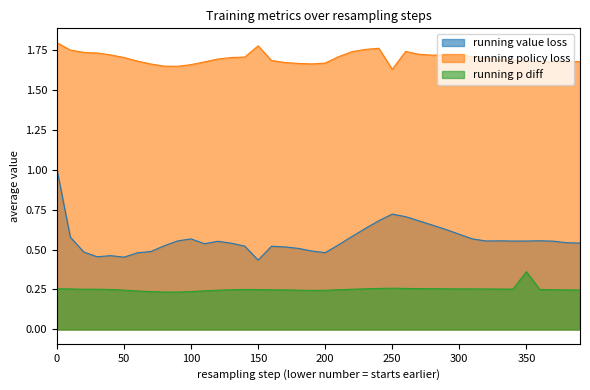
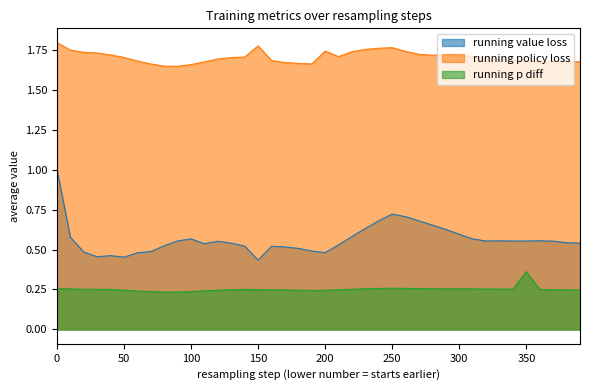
running policy loss, 200: 1.67 -> 1.74
running policy loss, 250: 1.63 -> 1.76
